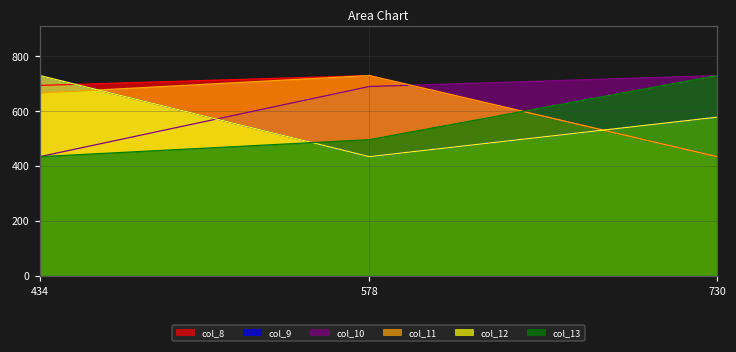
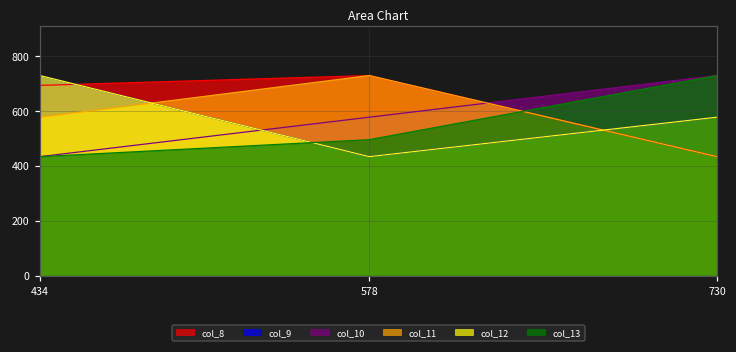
col_11, 434: 670 -> 580
col_10, 578: 690 -> 580
